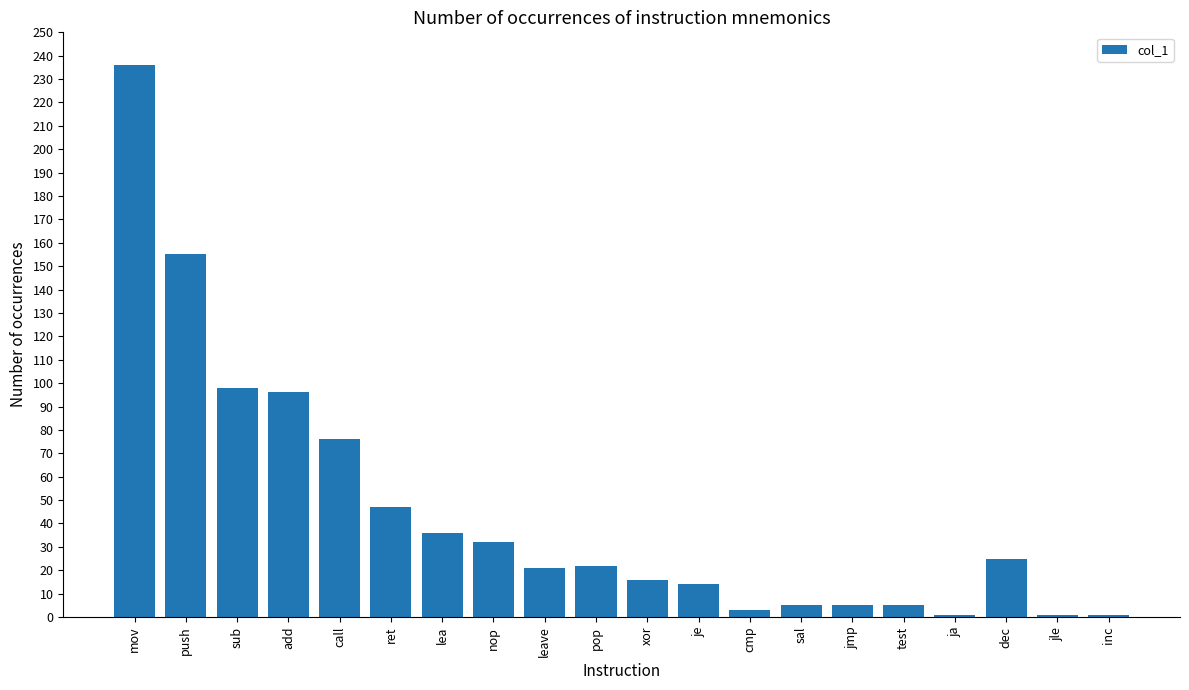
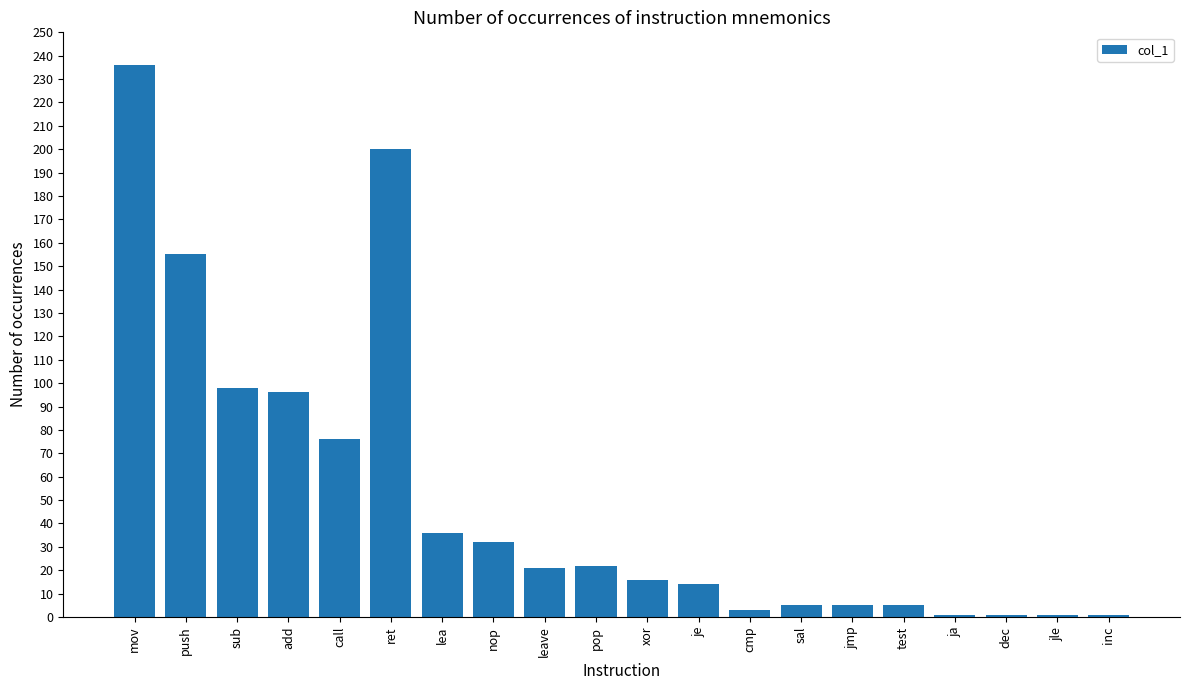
ret: 47 -> 200
dec: 25 -> 1
